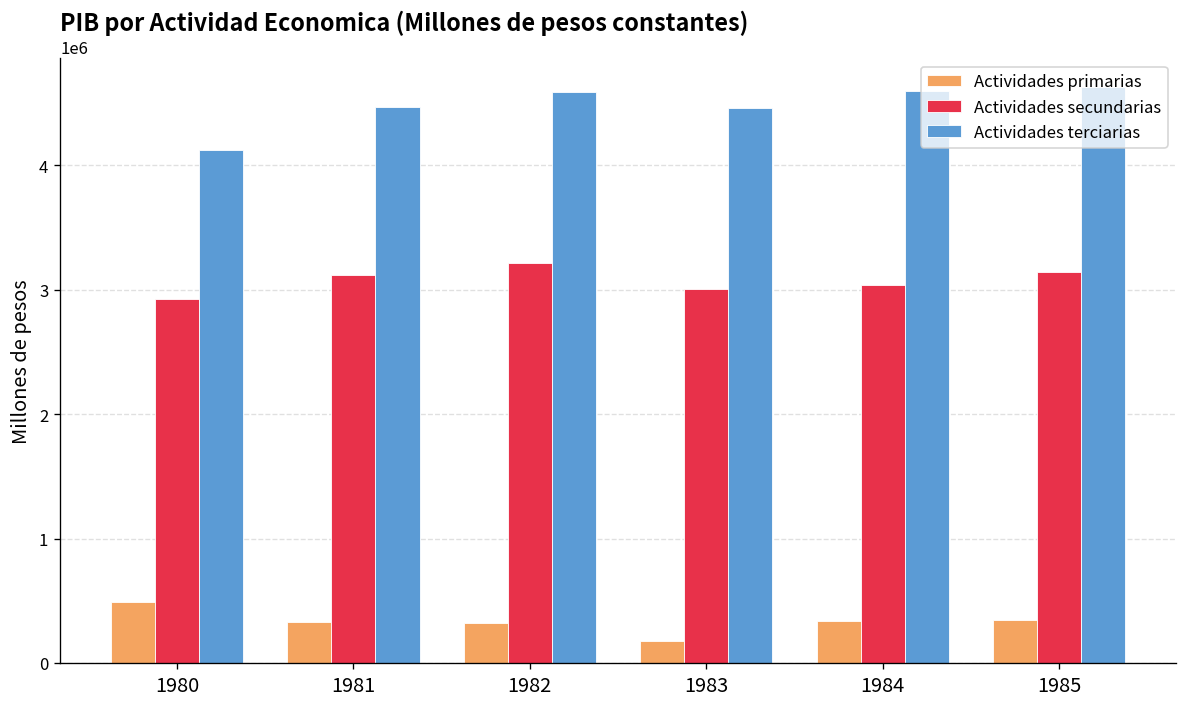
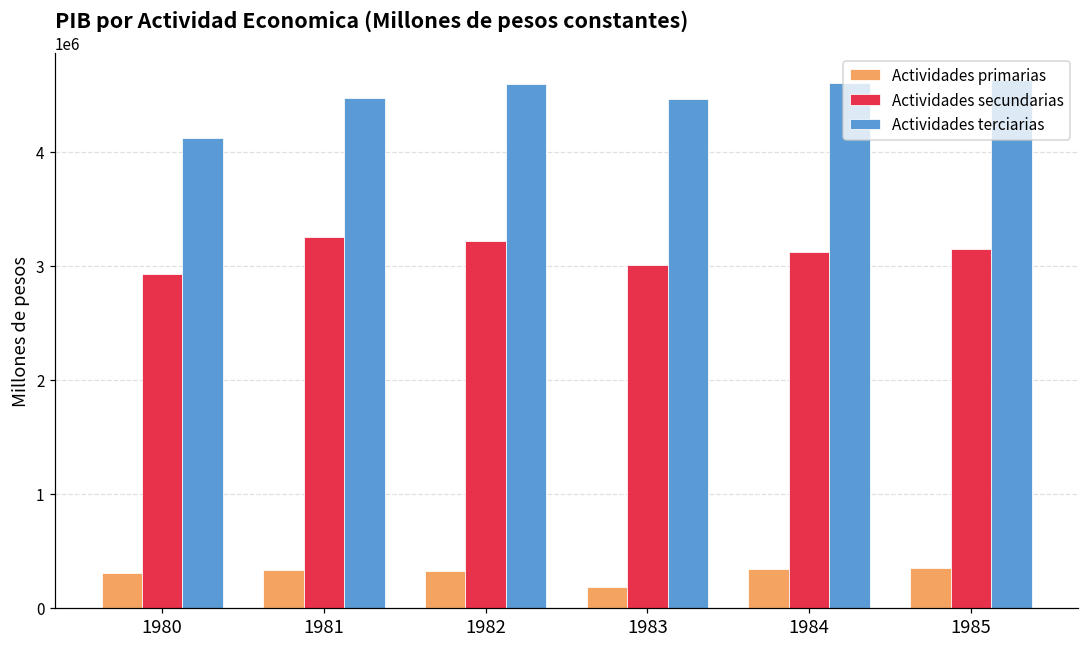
Actividades primarias, 1980: 490000 -> 310000
Actividades secundarias, 1981: 3120000 -> 3250000
Actividades secundarias, 1984: 3040000 -> 3120000
